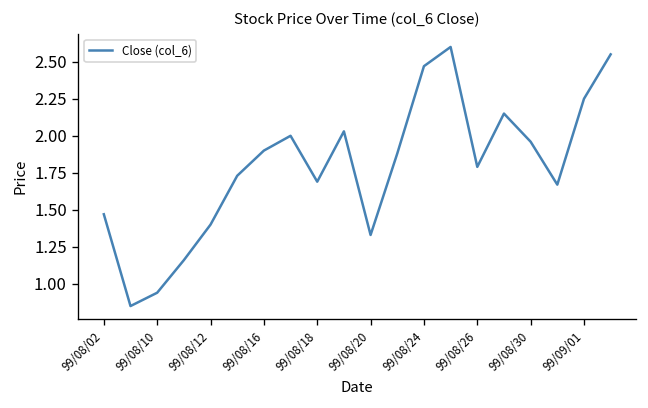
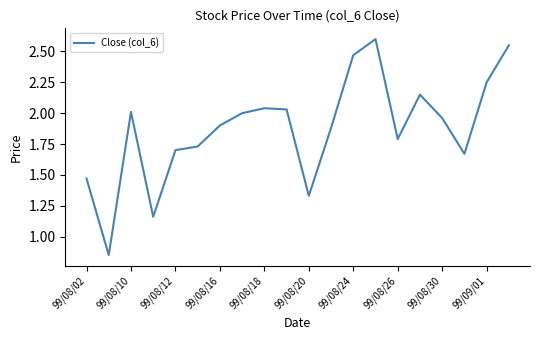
99/08/10: 0.94 -> 2.01
99/08/12: 1.4 -> 1.7
99/08/18: 1.69 -> 2.04
